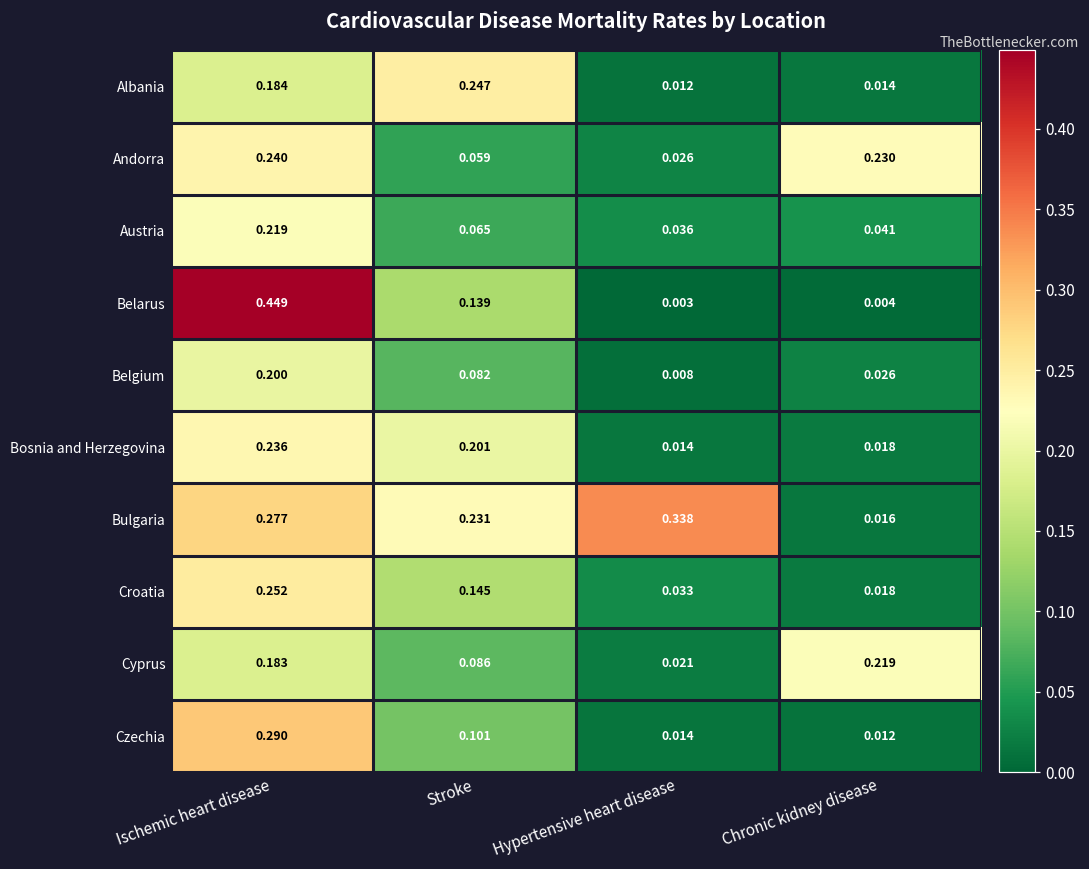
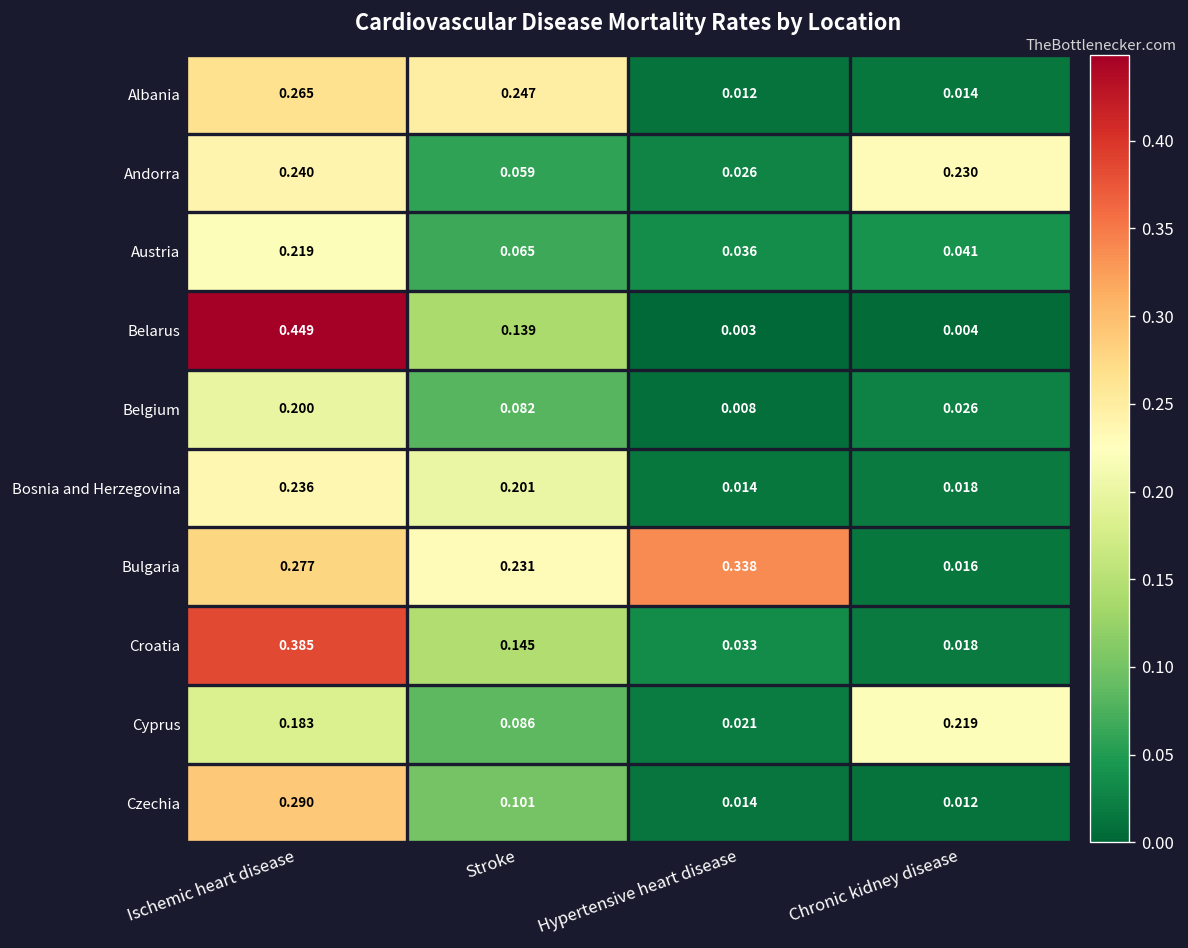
Albania, Ischemic heart disease: 0.184 -> 0.265
Croatia, Ischemic heart disease: 0.252 -> 0.385
